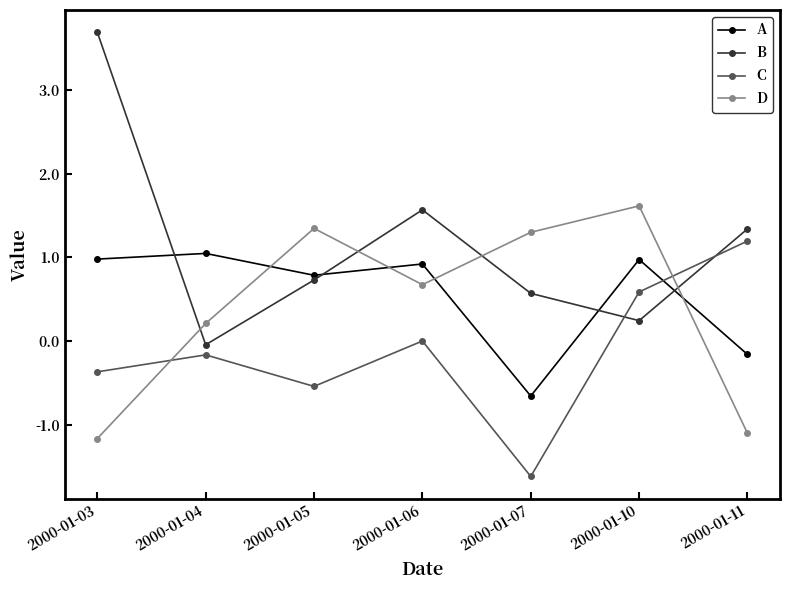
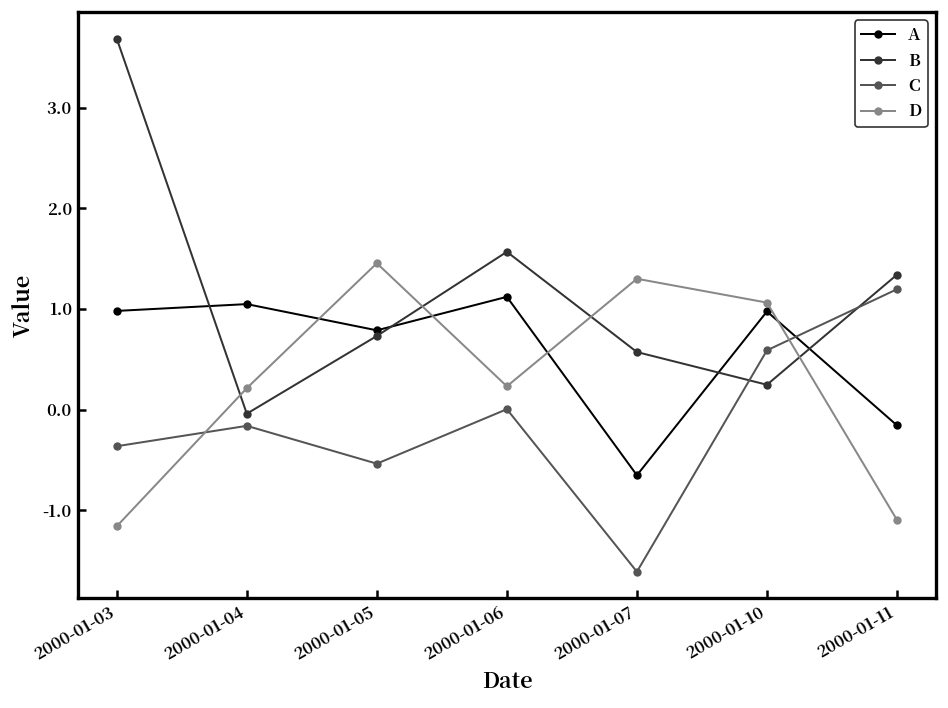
D, 2000-01-05: 1.3 -> 1.5
A, 2000-01-06: 0.9 -> 1.1
D, 2000-01-06: 0.7 -> 0.2
D, 2000-01-10: 1.6 -> 1.1
